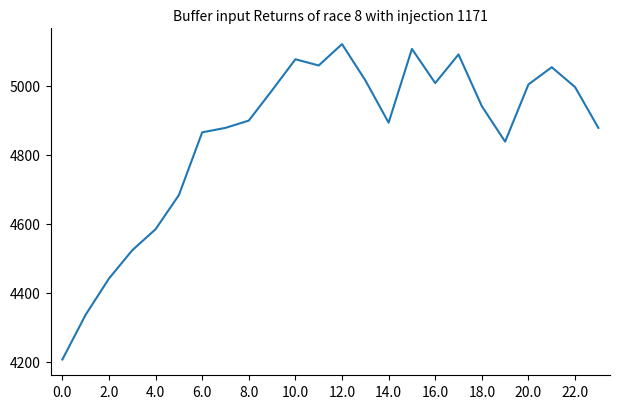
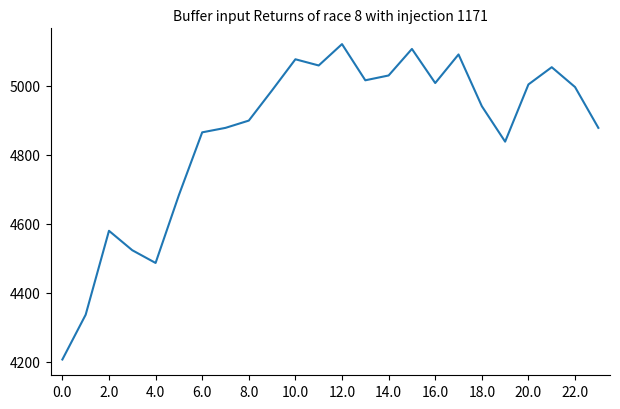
2.0: 4440 -> 4580
4.0: 4580 -> 4490
14.0: 4890 -> 5030
